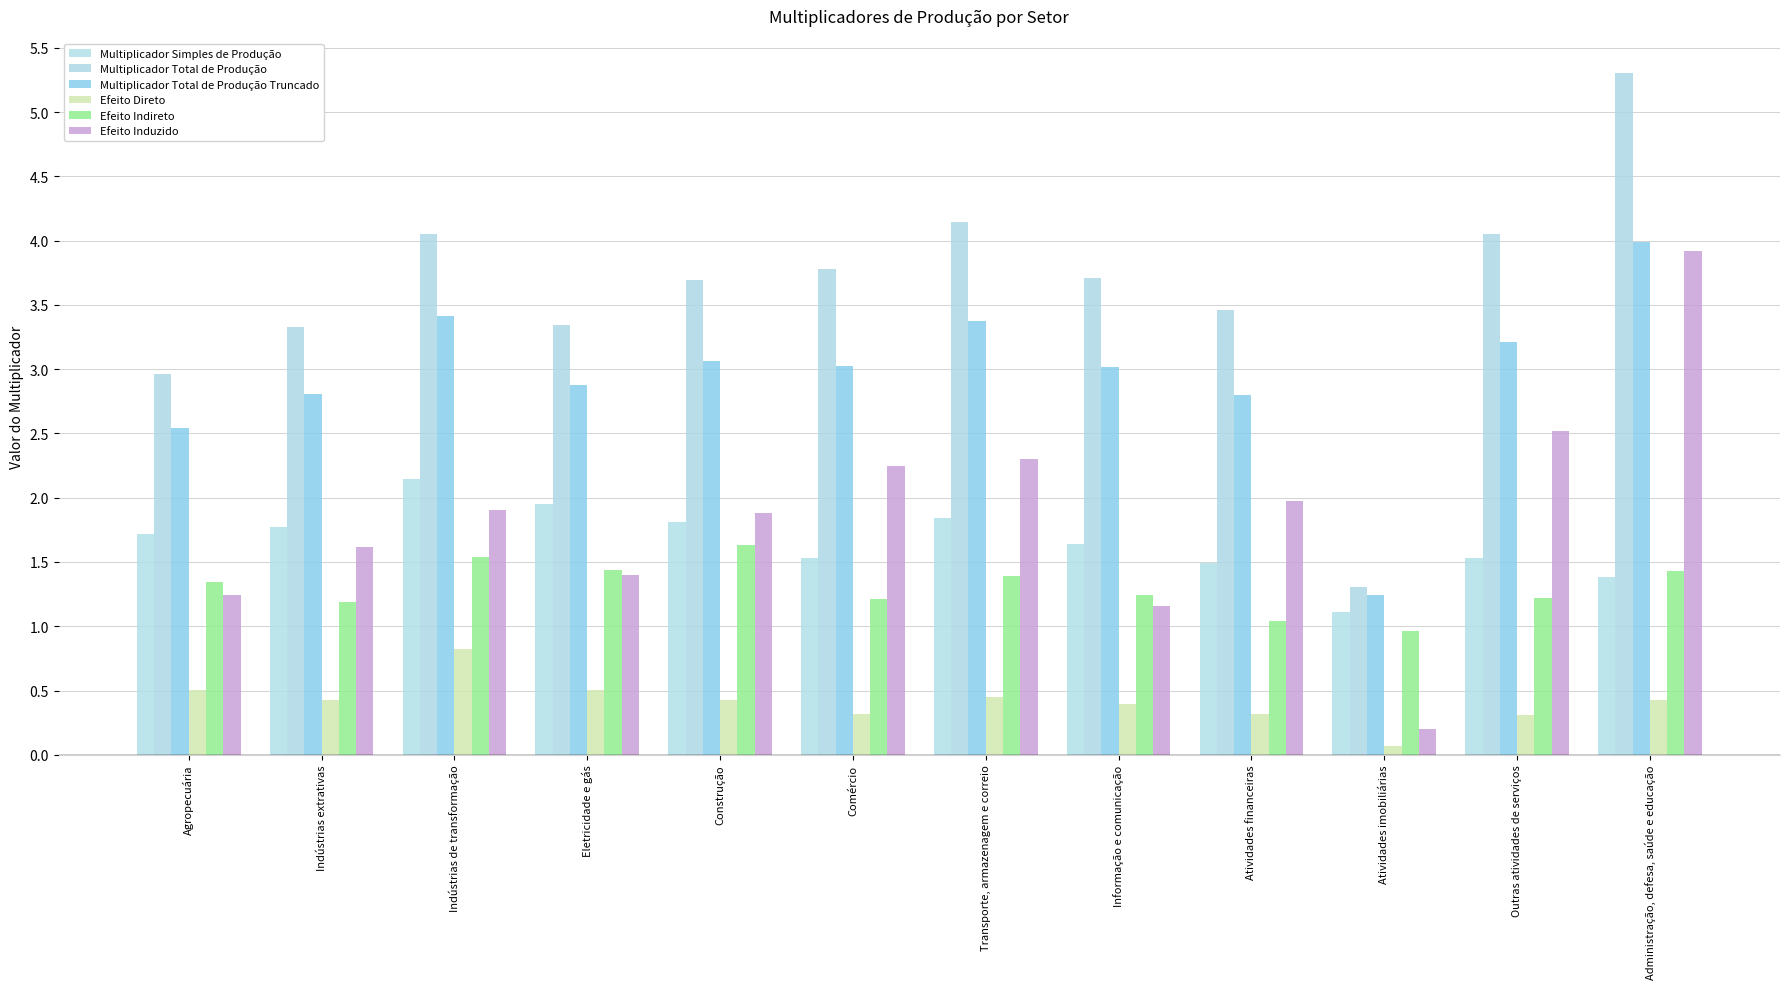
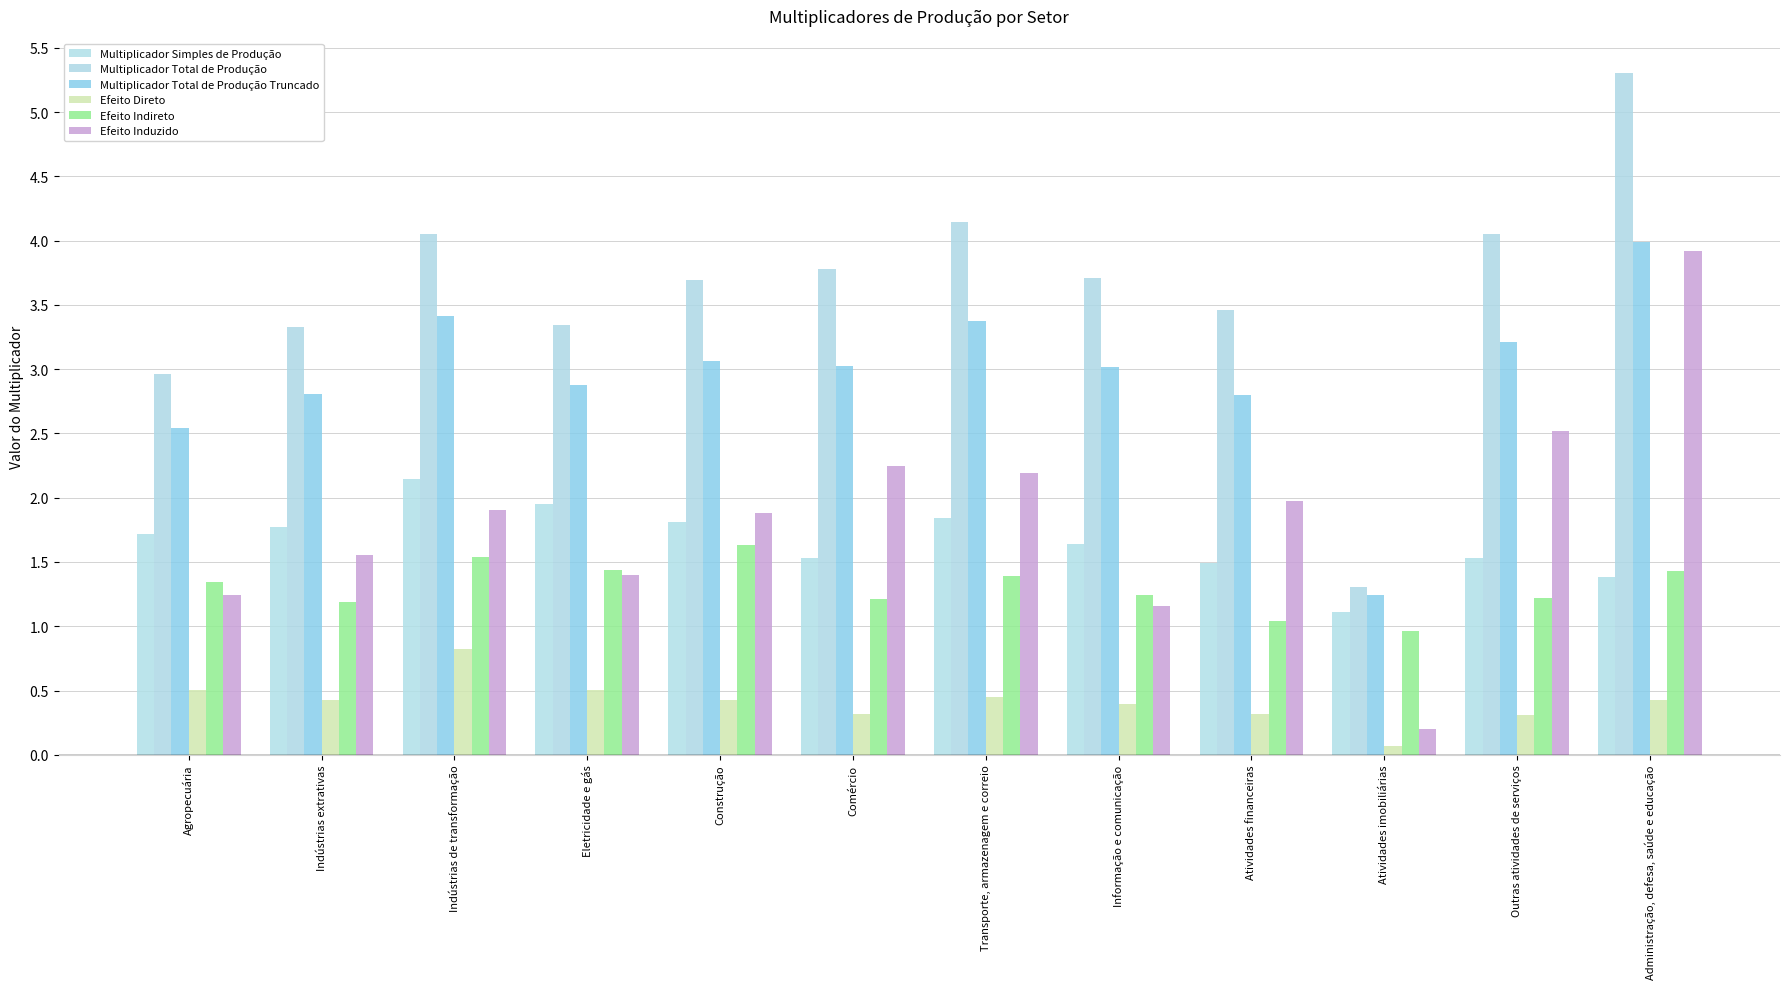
Efeito Induzido, Indústrias extrativas: 1.62 -> 1.56
Efeito Induzido, Transporte, armazenagem e correio: 2.30 -> 2.20
